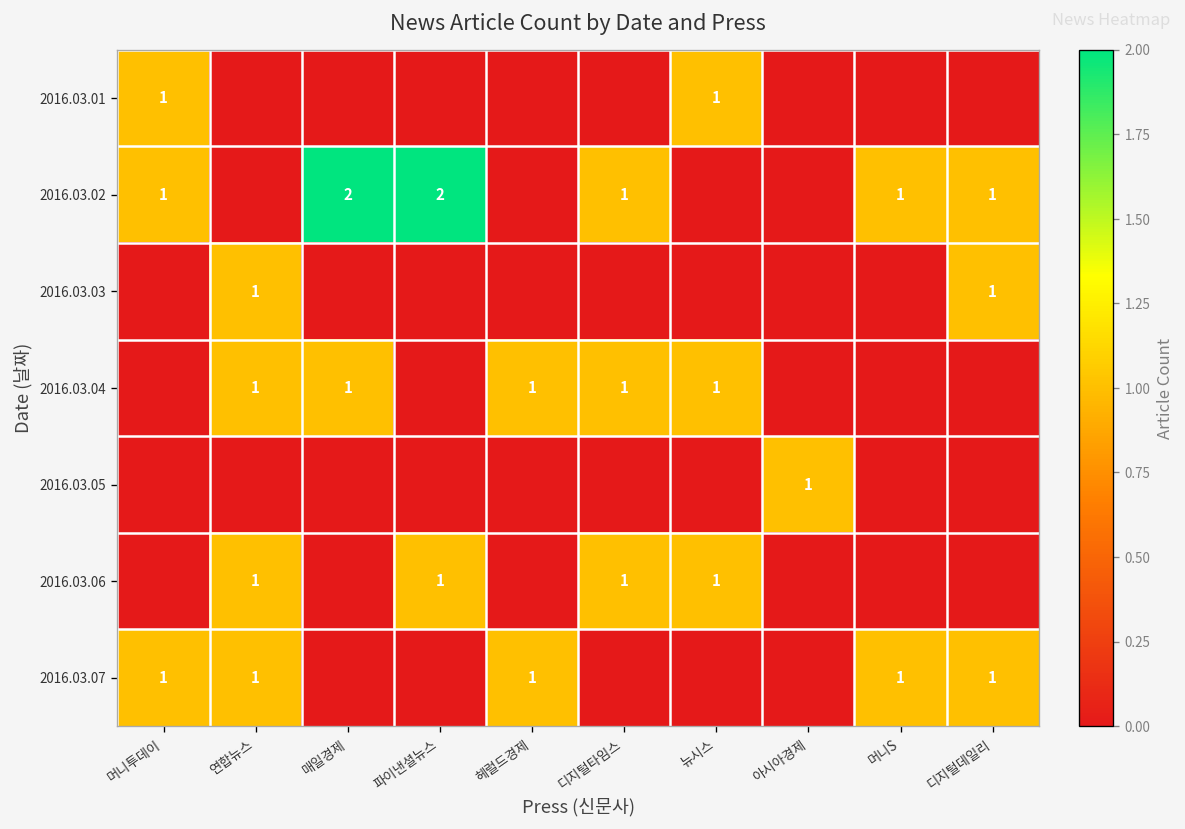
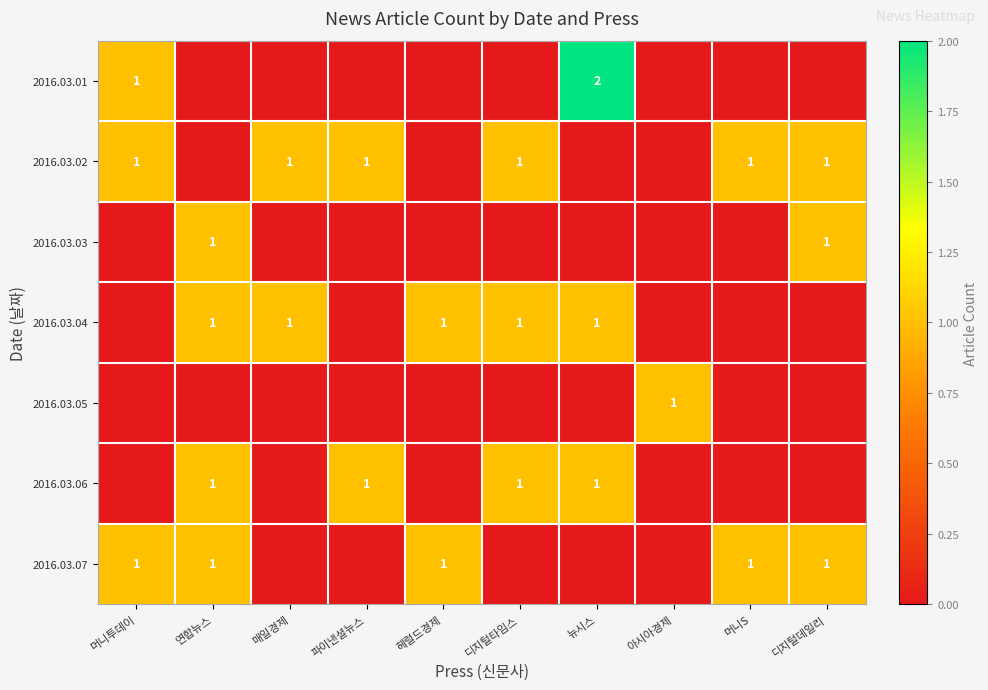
2016.03.01, 뉴시스: 1 -> 2
2016.03.02, 매일경제: 2 -> 1
2016.03.02, 파이낸셜뉴스: 2 -> 1
